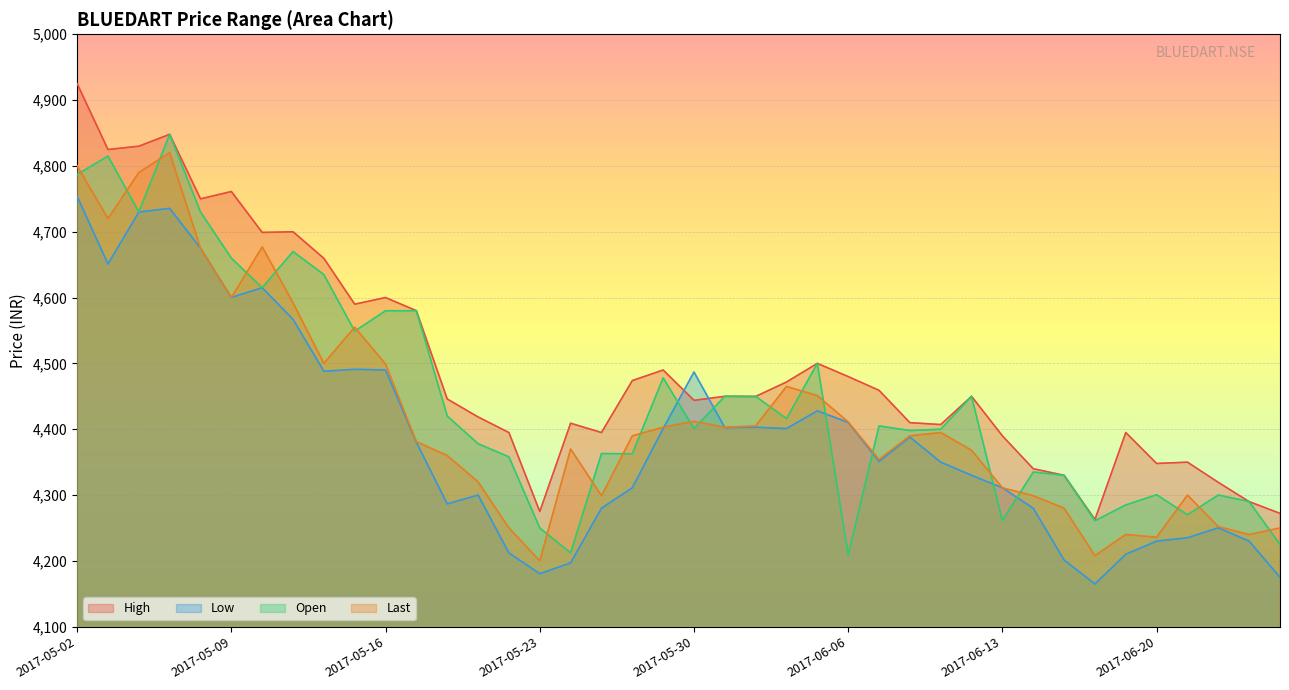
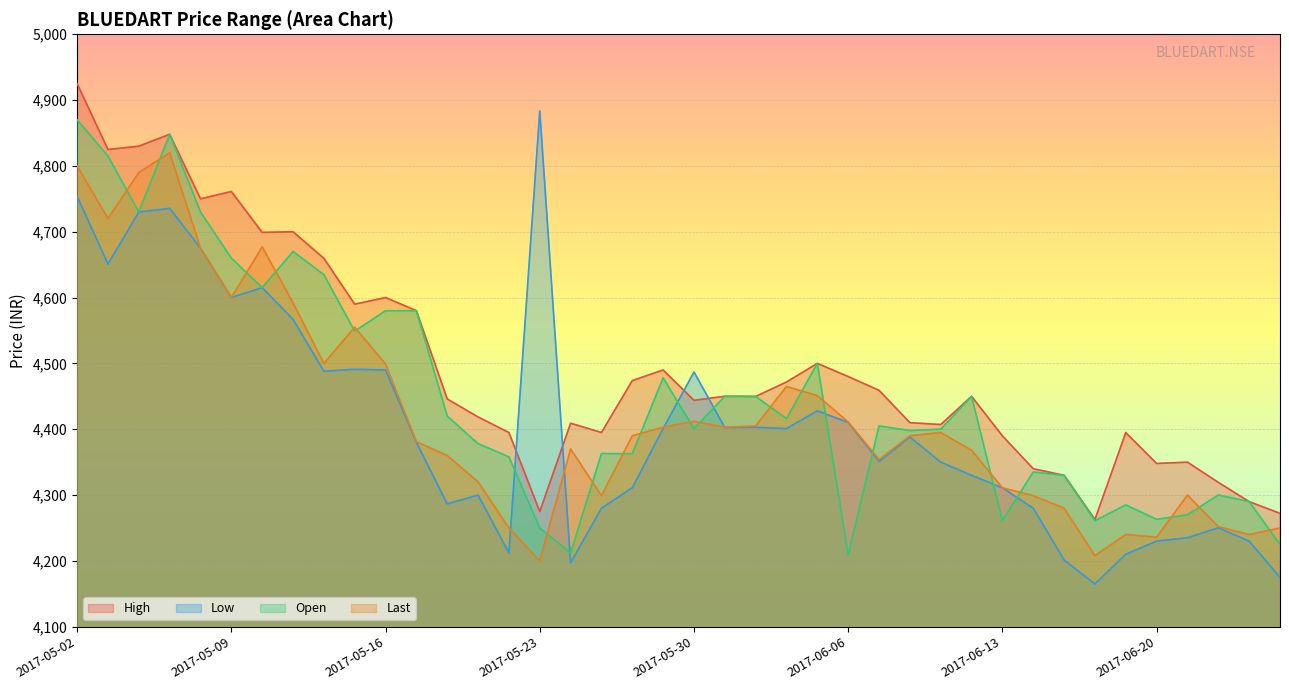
Open, 2017-05-02: 4,790 -> 4,870
Low, 2017-05-23: 4,180 -> 4,880
Open, 2017-06-20: 4,300 -> 4,260
